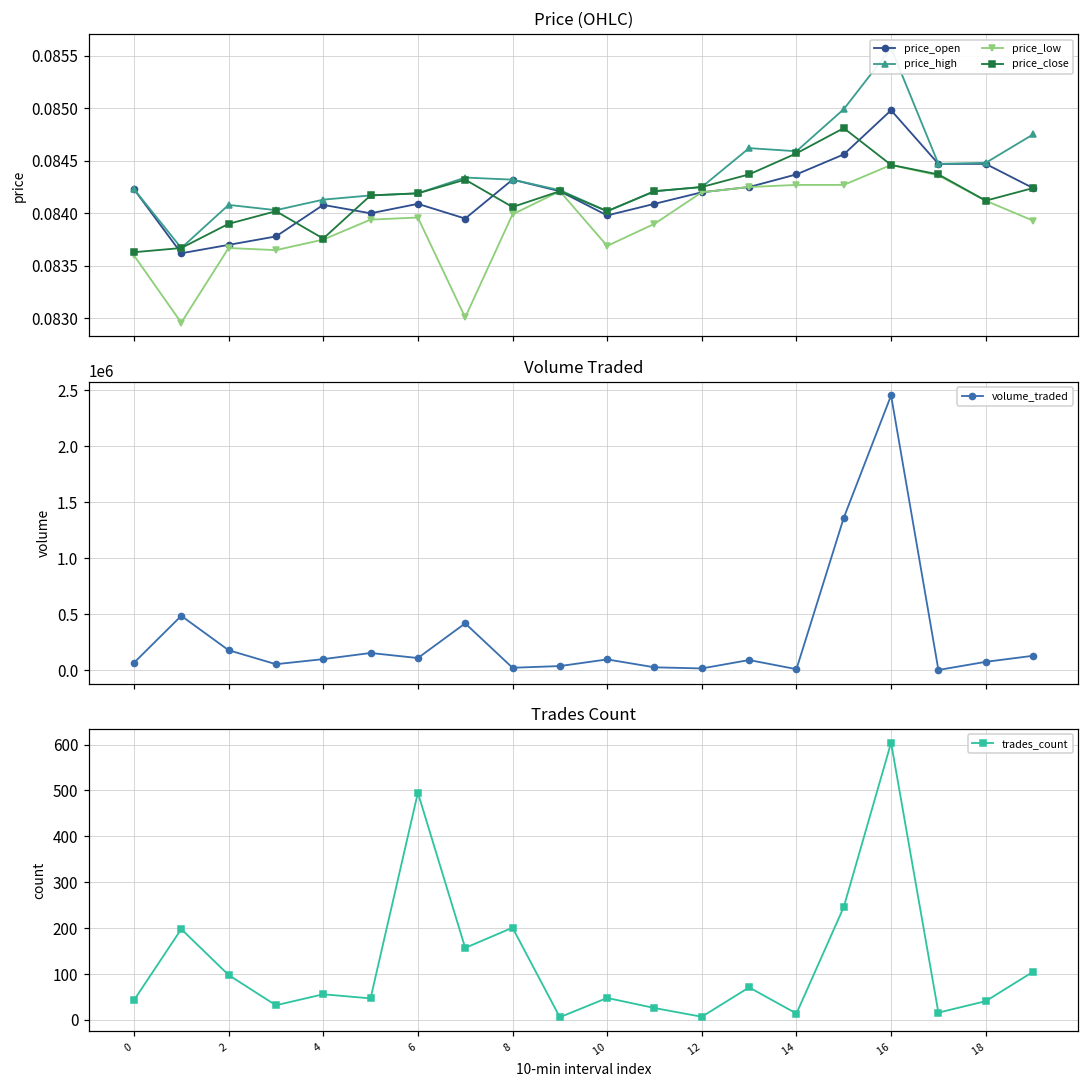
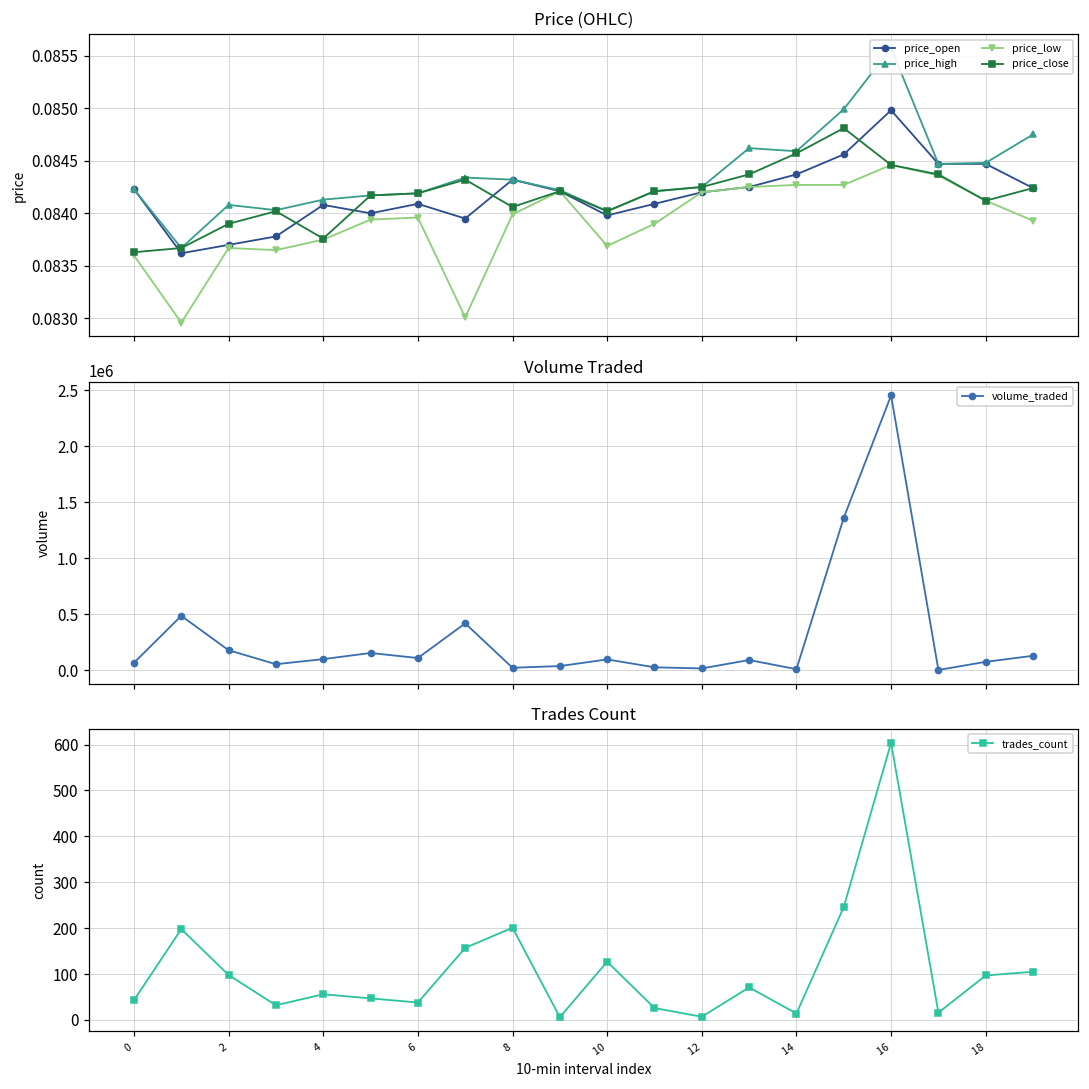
Trades Count, 6: 500 -> 40
Trades Count, 10: 50 -> 130
Trades Count, 18: 40 -> 100
